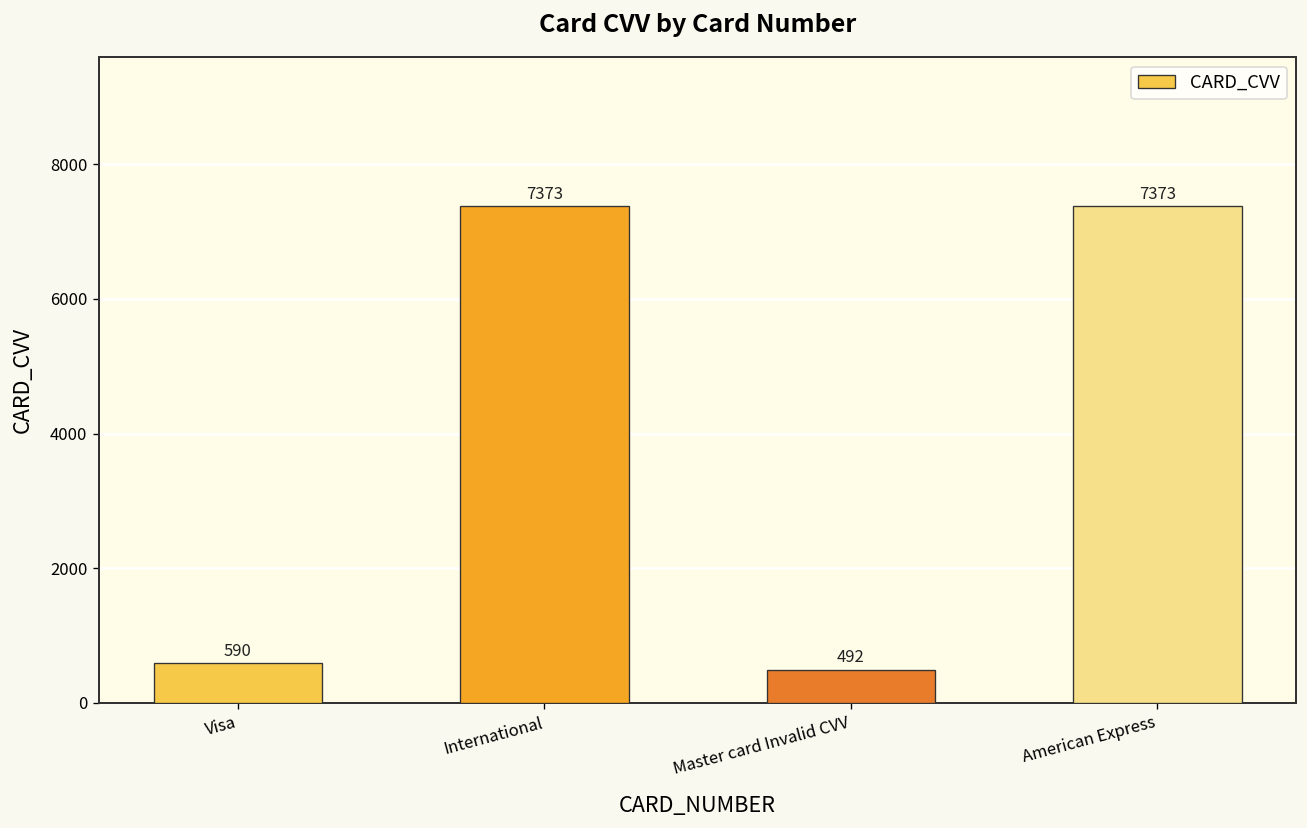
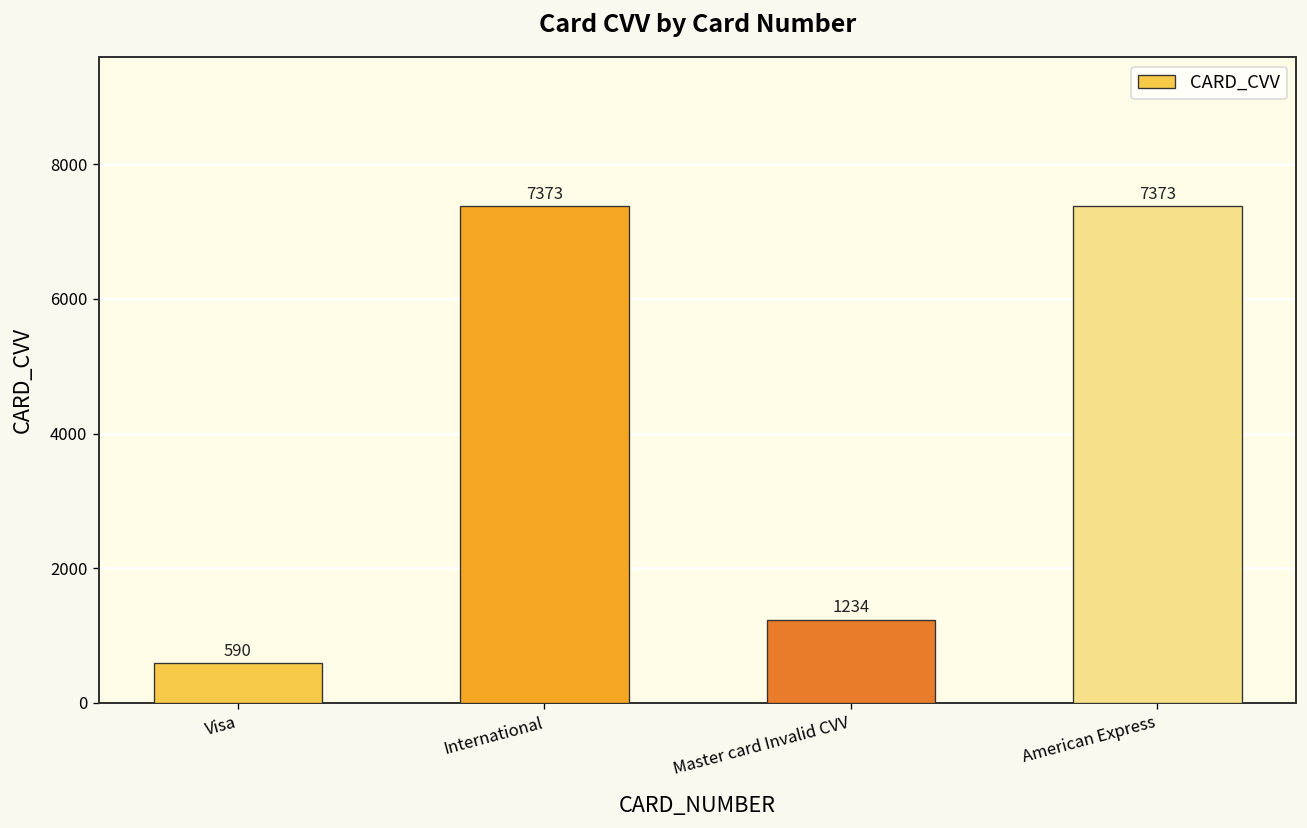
Master card Invalid CVV: 492 -> 1234
